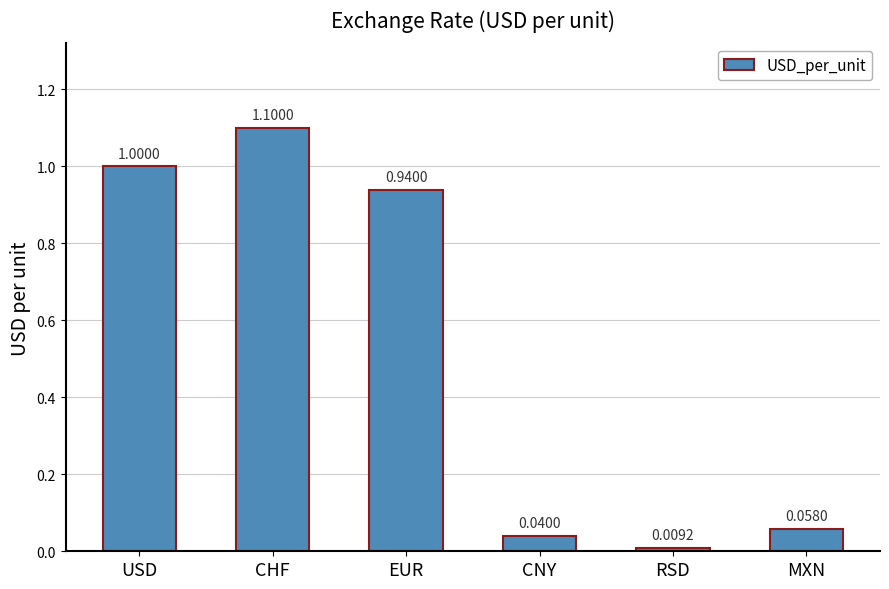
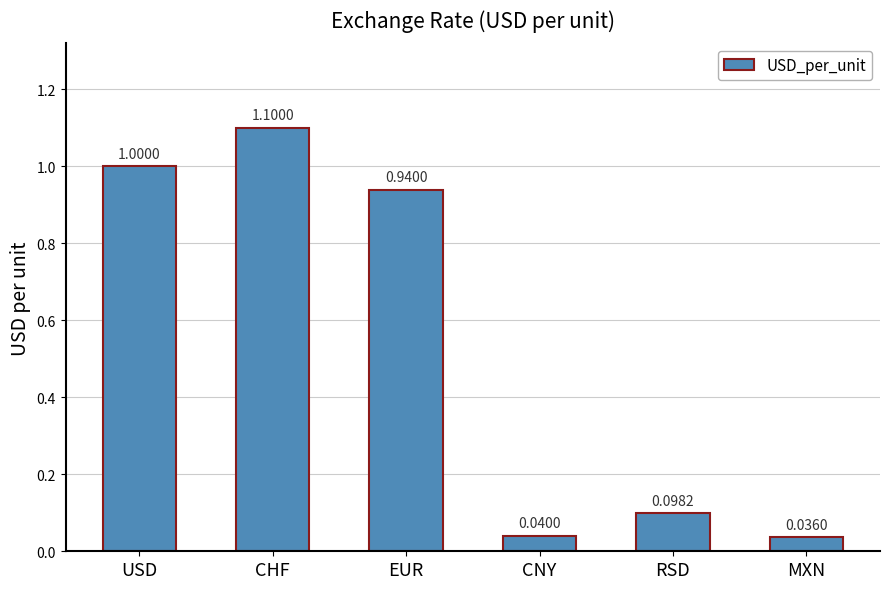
RSD: 0.0092 -> 0.0982
MXN: 0.0580 -> 0.0360
